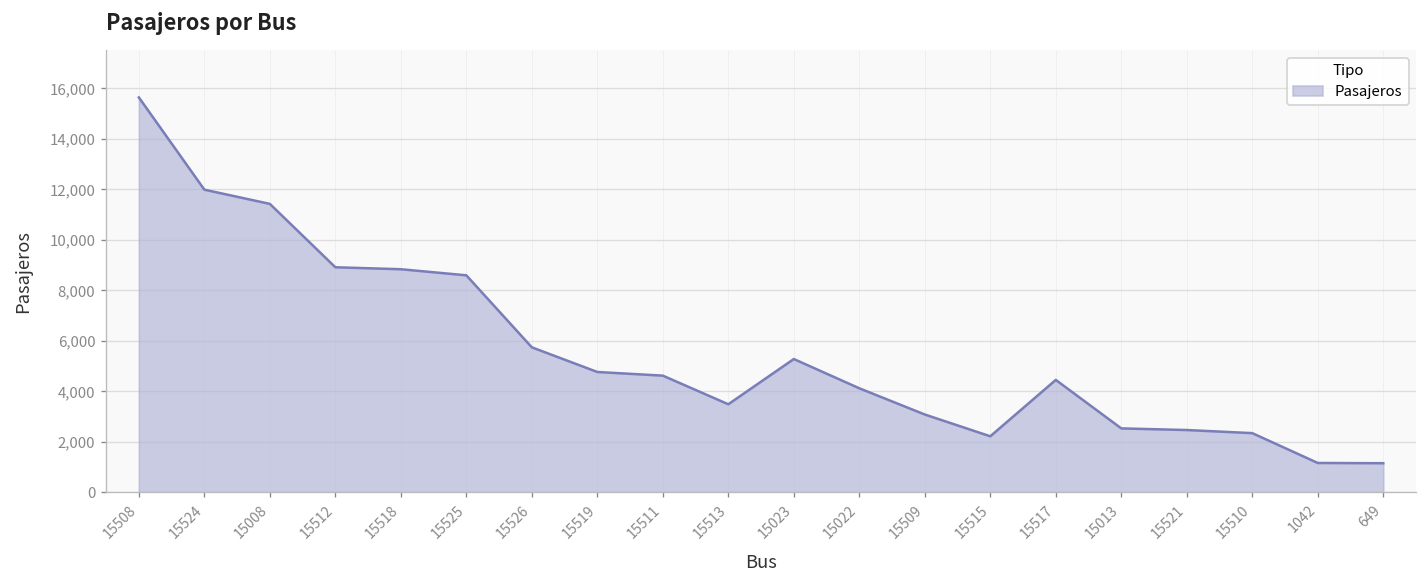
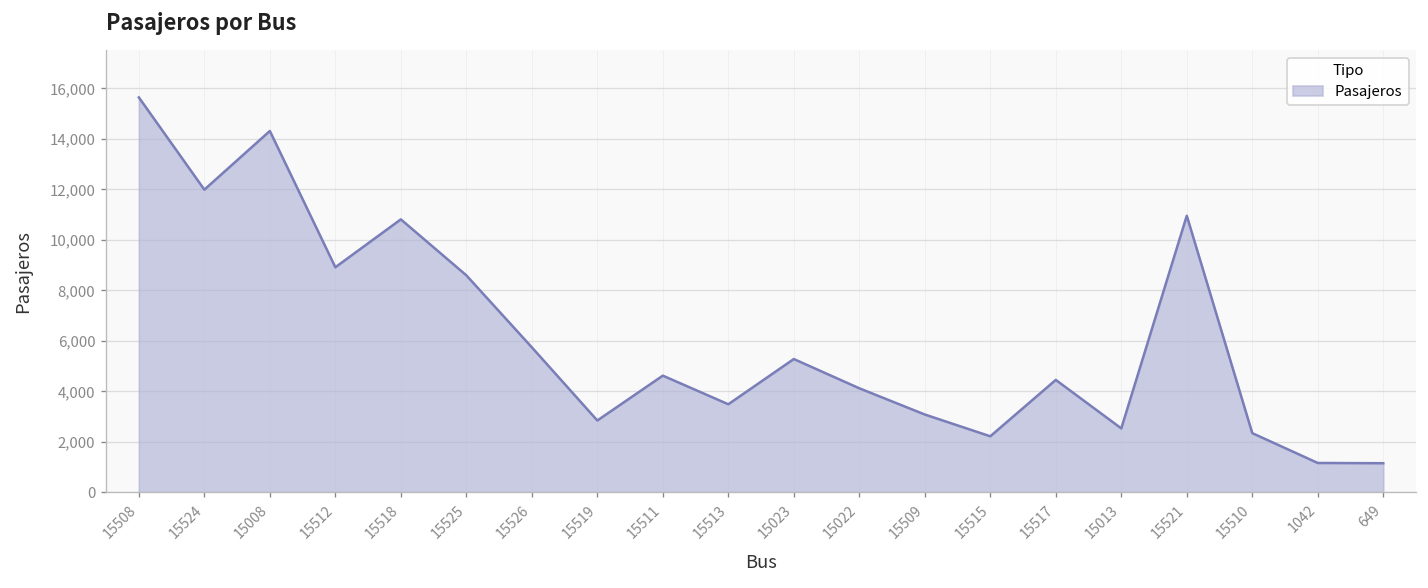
15008: 11,400 -> 14,300
15518: 8,800 -> 10,800
15519: 4,800 -> 2,800
15521: 2,500 -> 11,000
